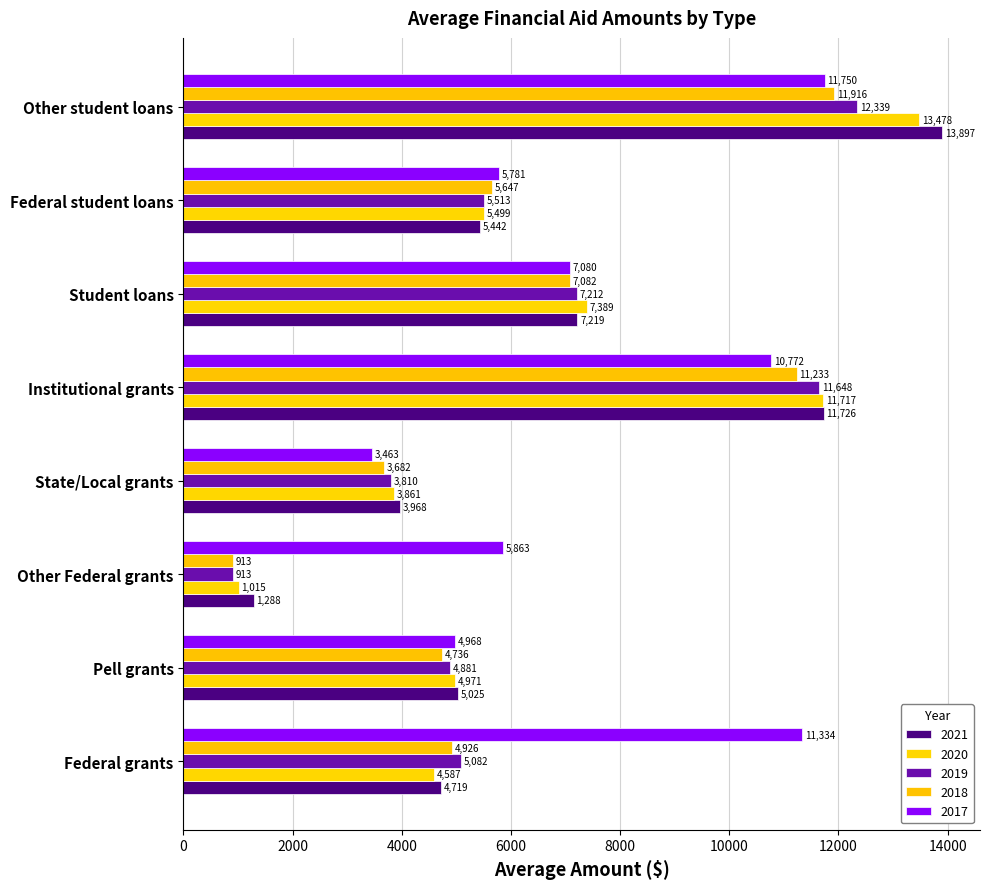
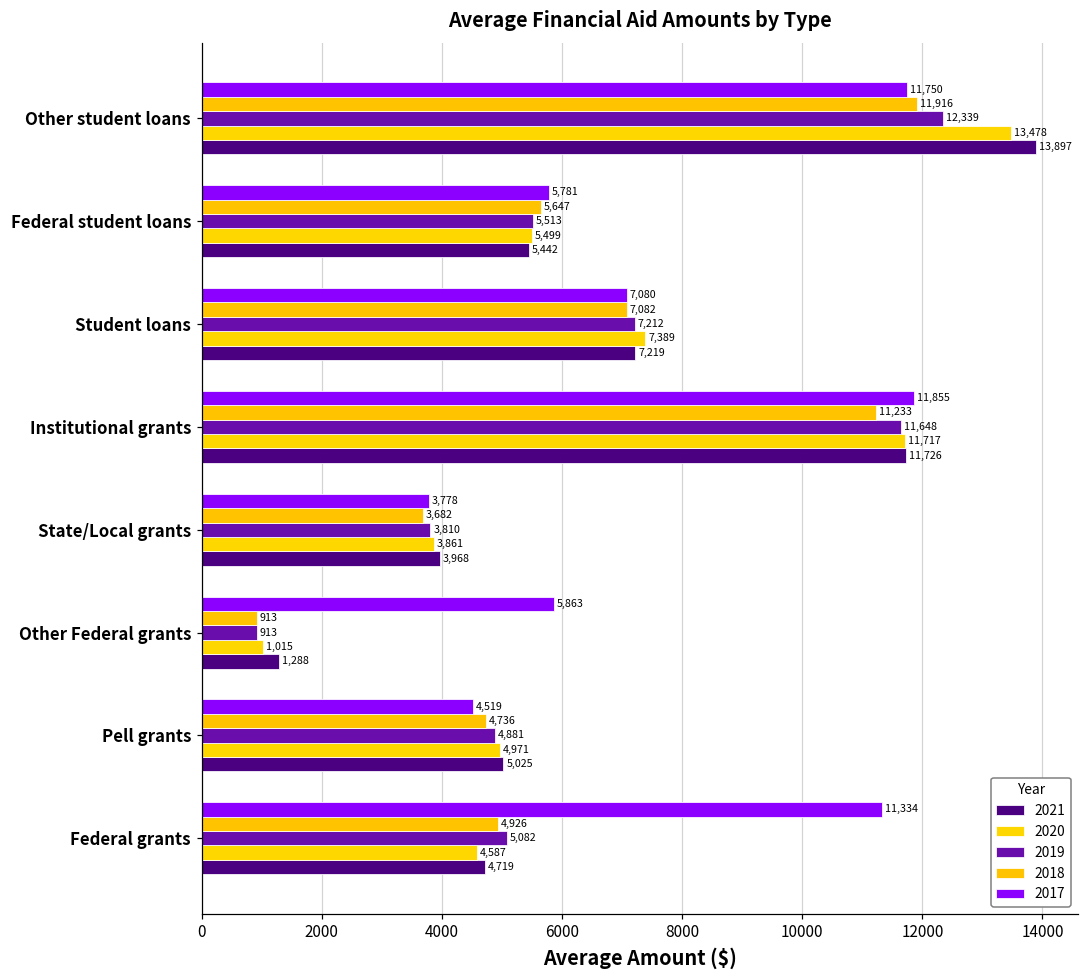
2017, Institutional grants: 10,772 -> 11,855
2017, State/Local grants: 3,463 -> 3,778
2017, Pell grants: 4,968 -> 4,519
